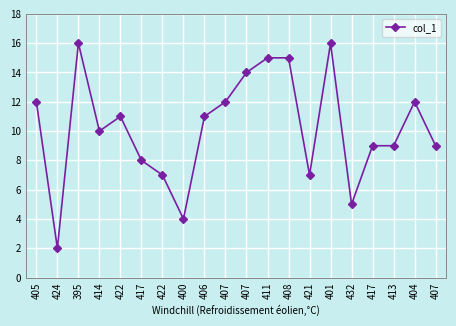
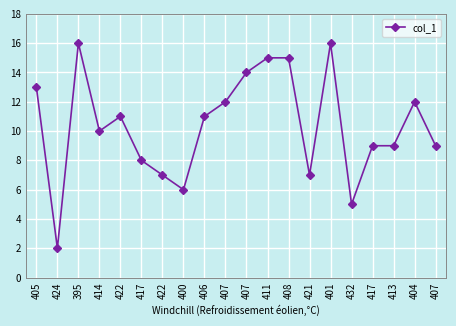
405: 12 -> 13
400: 4 -> 6
